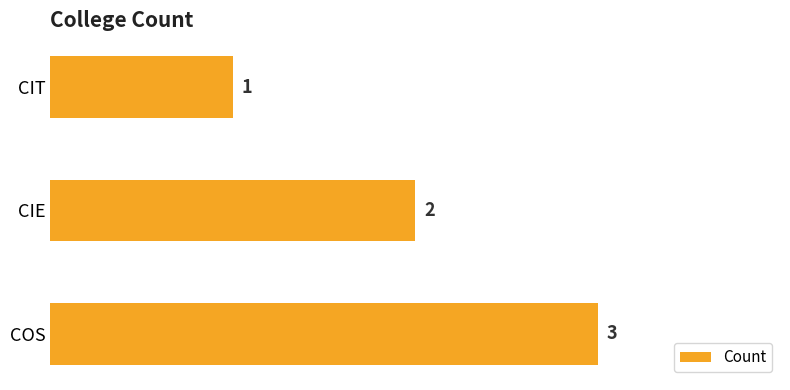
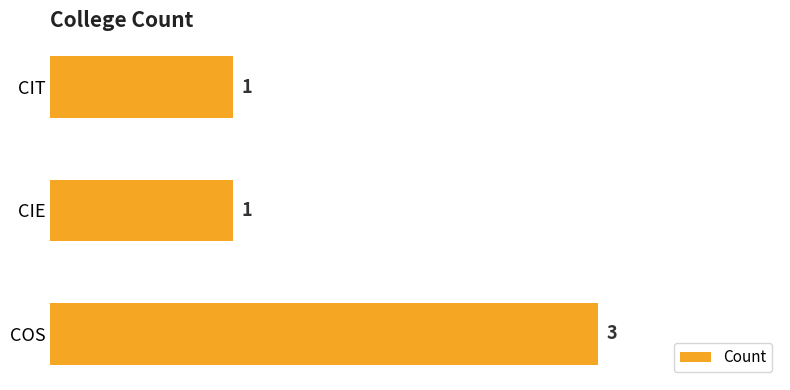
CIE: 2 -> 1
